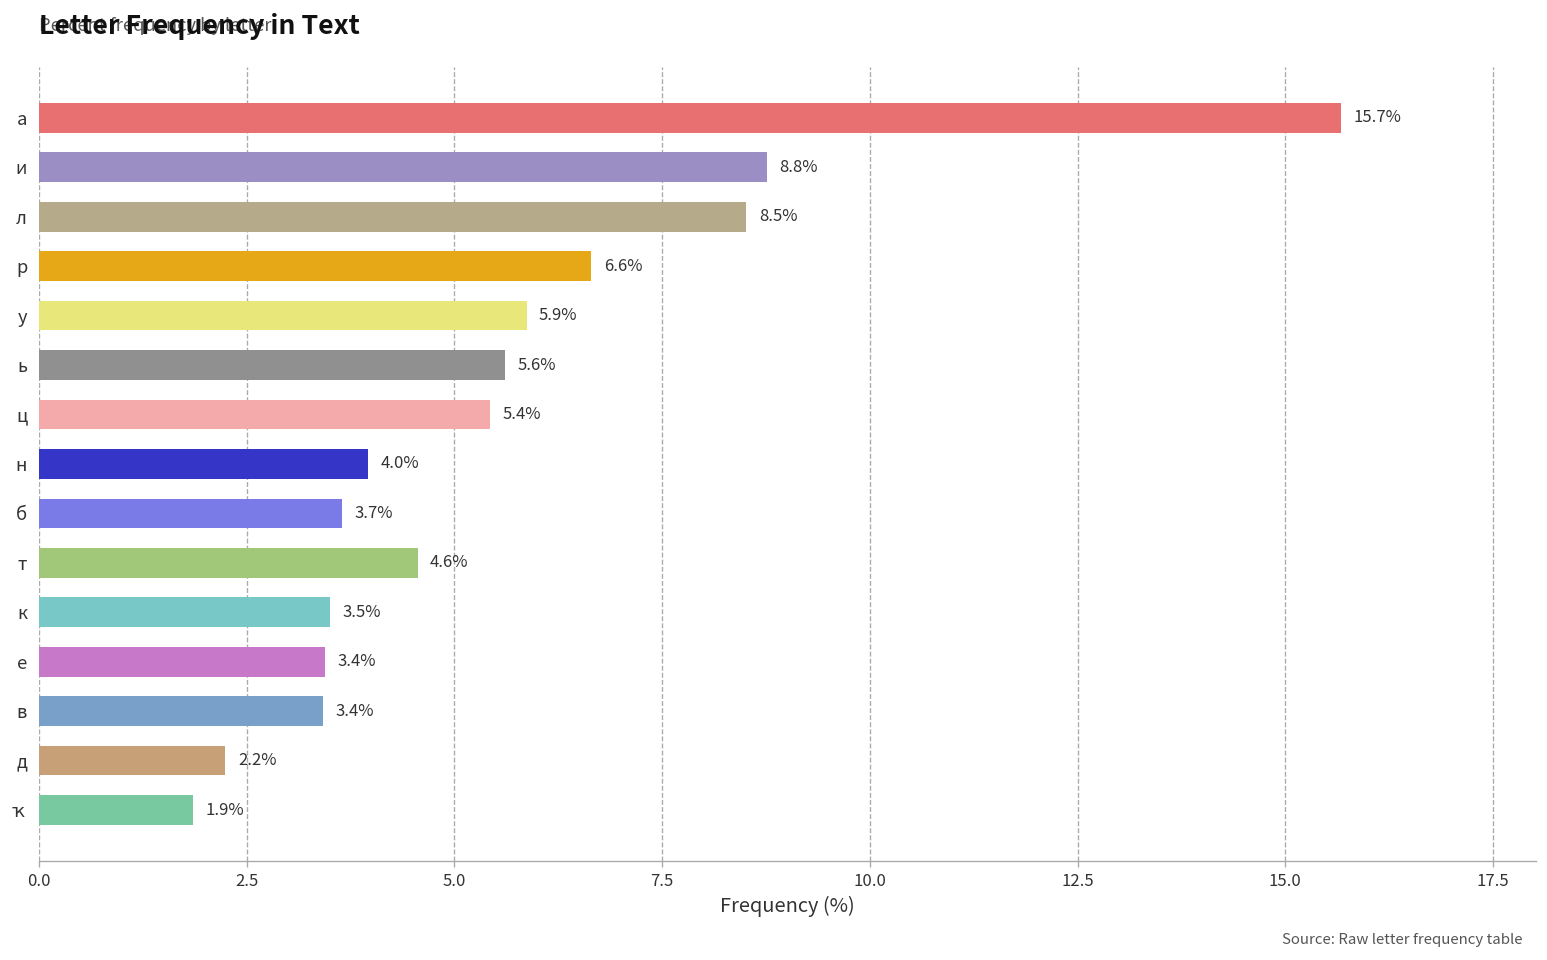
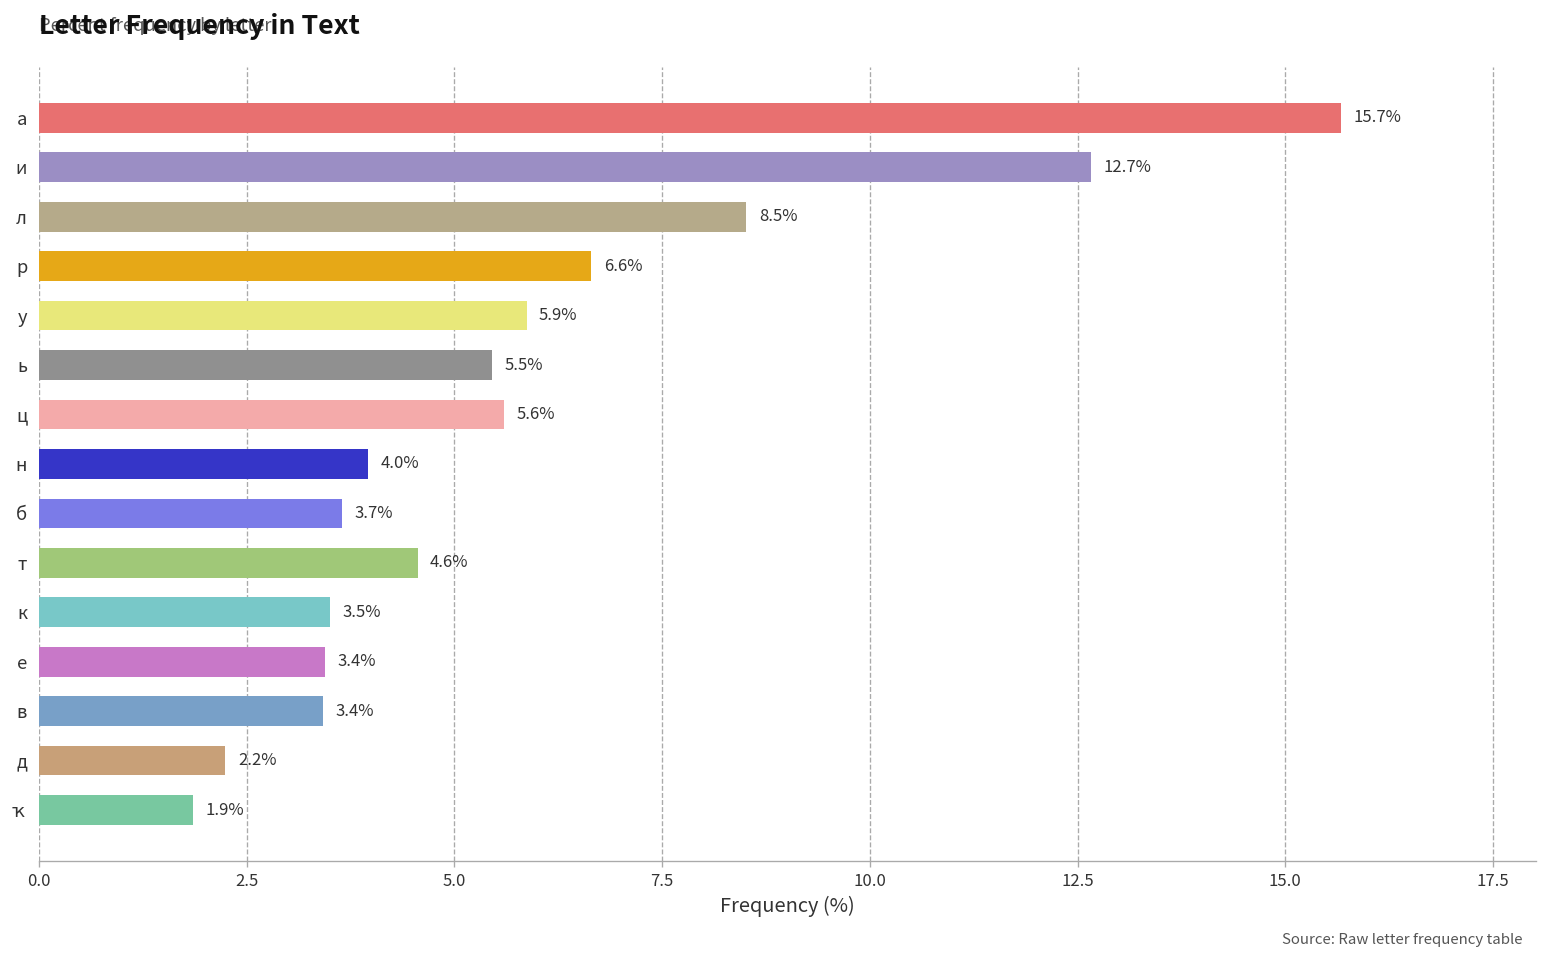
и: 8.8% -> 12.7%
ь: 5.6% -> 5.5%
ц: 5.4% -> 5.6%
